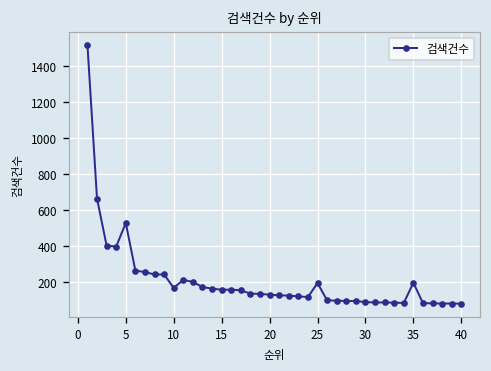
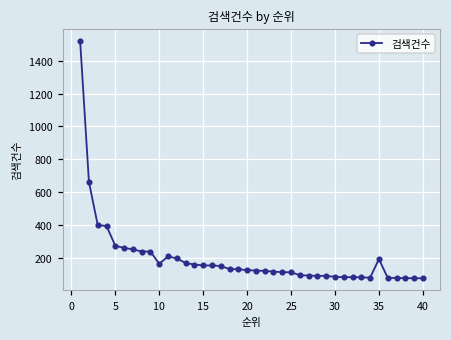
5: 530 -> 280
25: 190 -> 110
